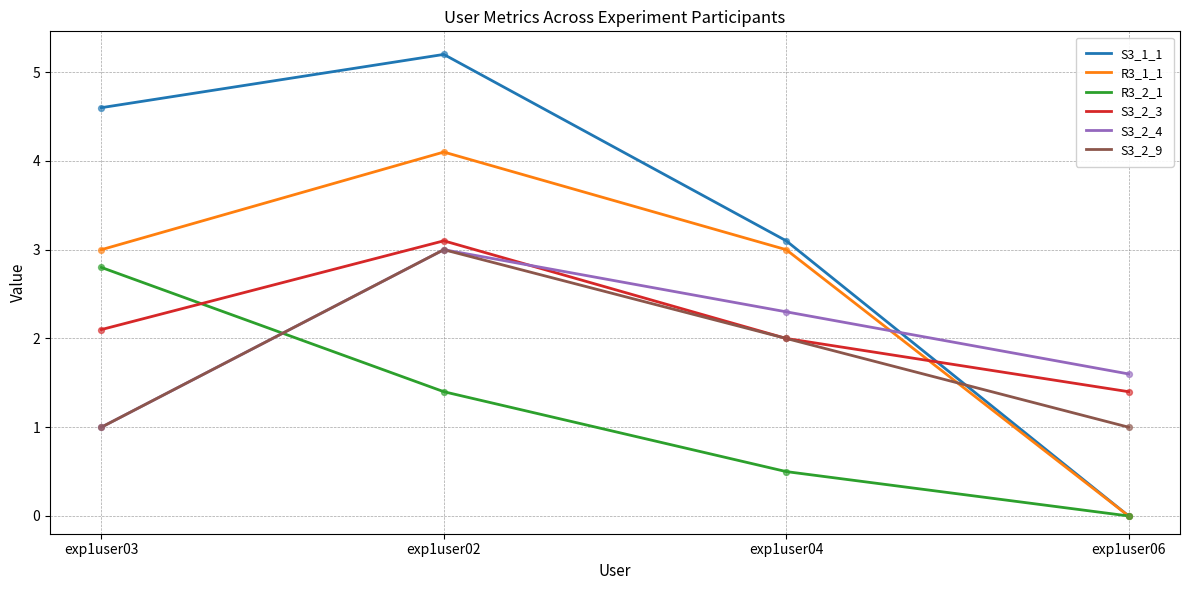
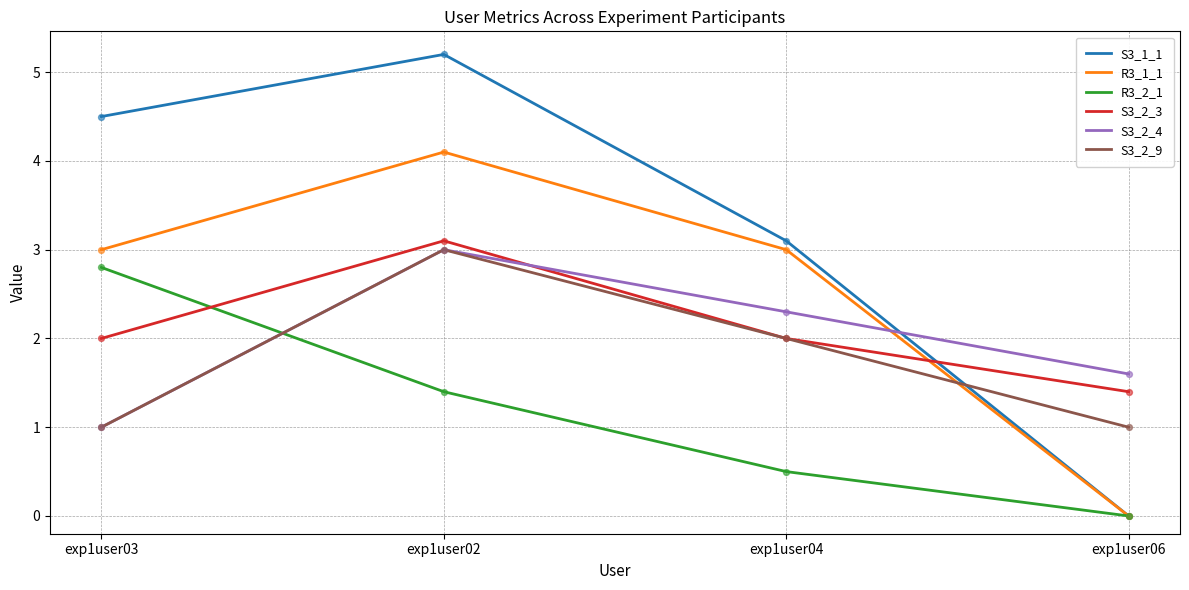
S3_1_1, exp1user03: 4.6 -> 4.5
S3_2_3, exp1user03: 2.1 -> 2.0
